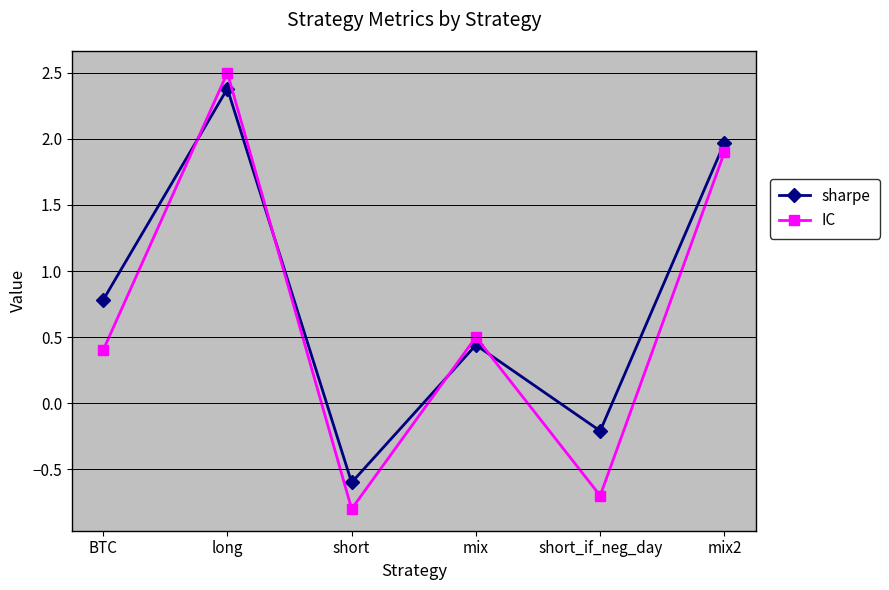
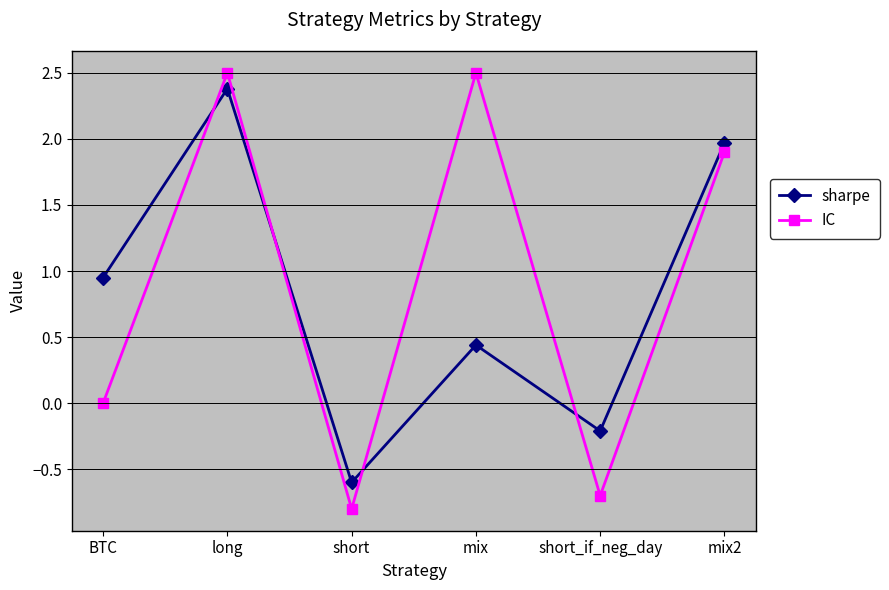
sharpe, BTC: 0.78 -> 0.95
IC, BTC: 0.4 -> 0.0
IC, mix: 0.5 -> 2.5
